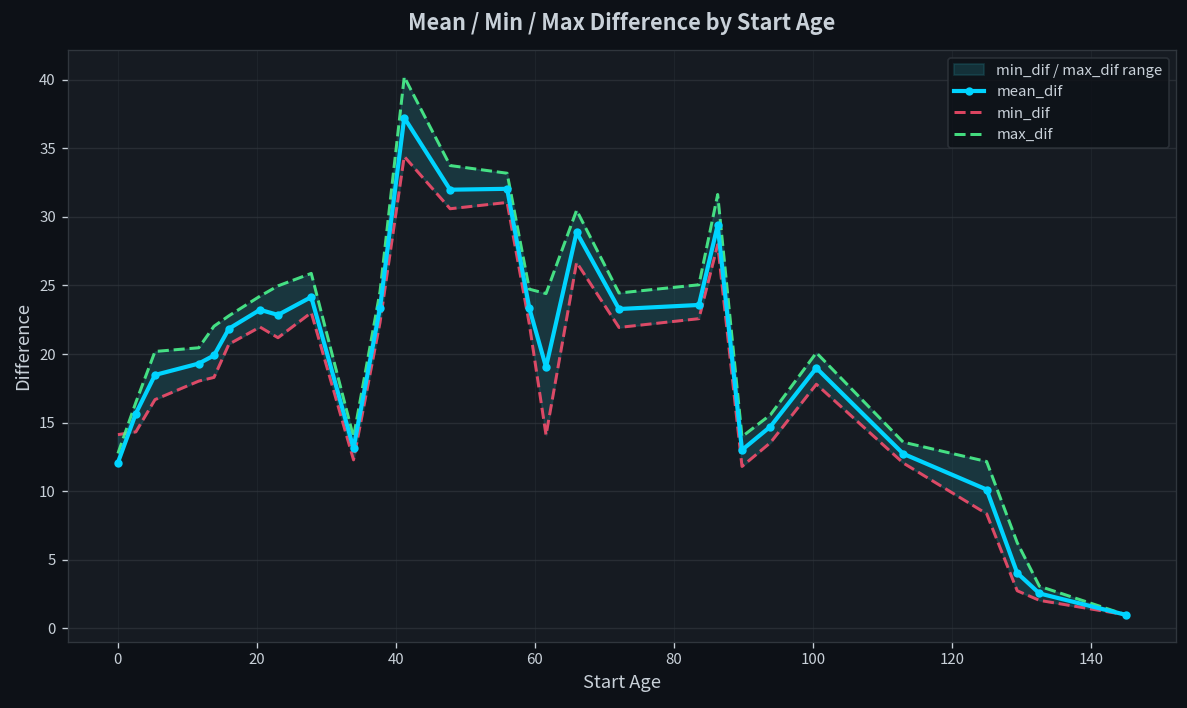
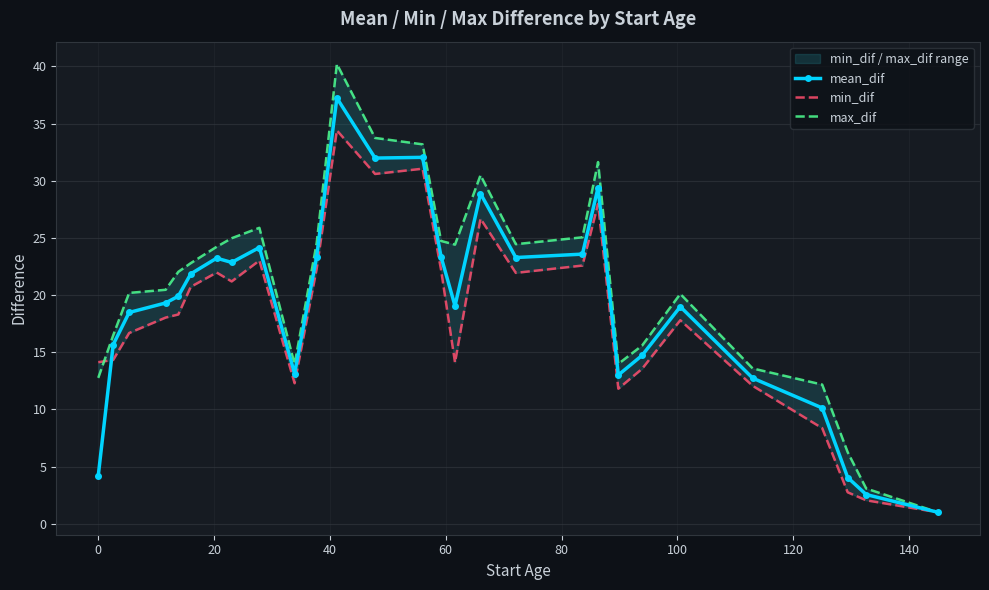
mean_dif, 0: 12.1 -> 4.2
